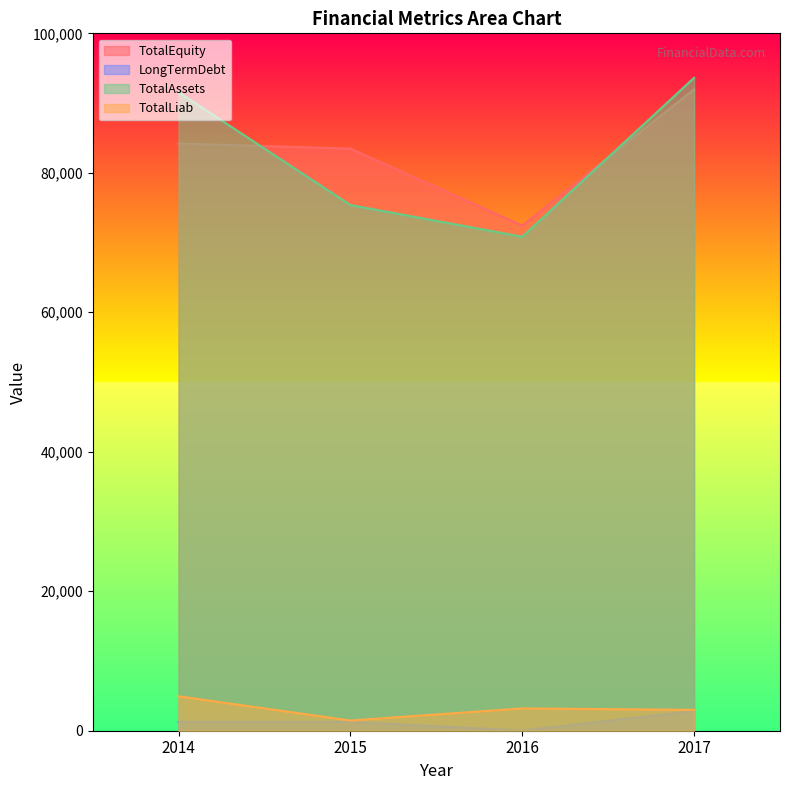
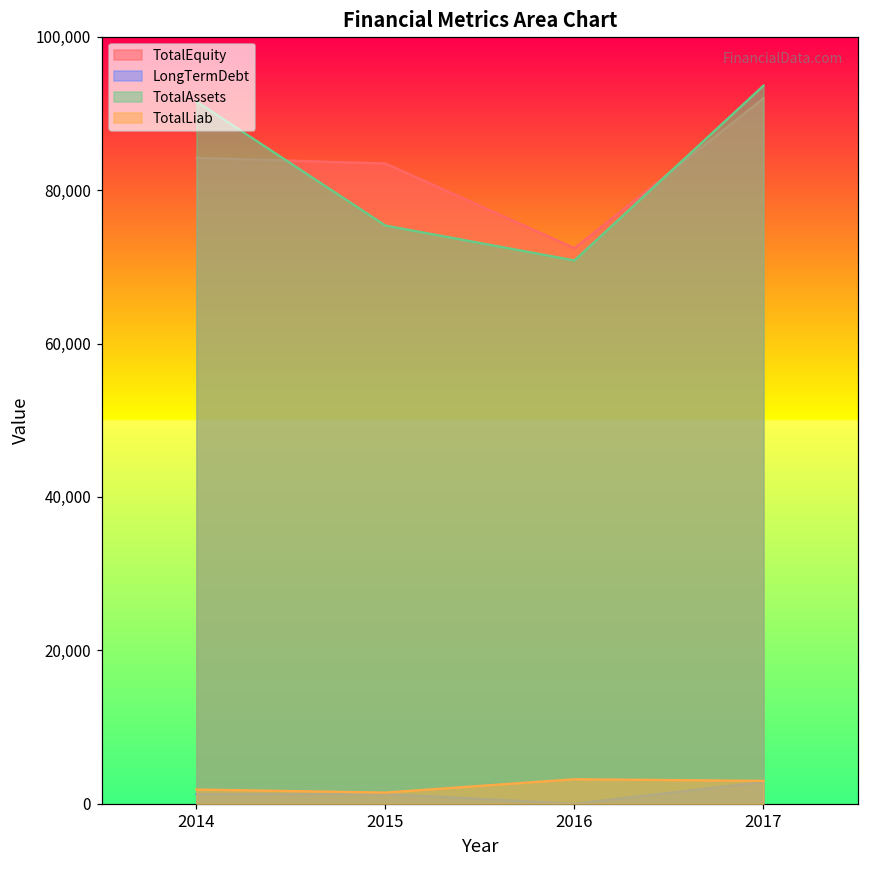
TotalLiab, 2014: 5,000 -> 2,000
